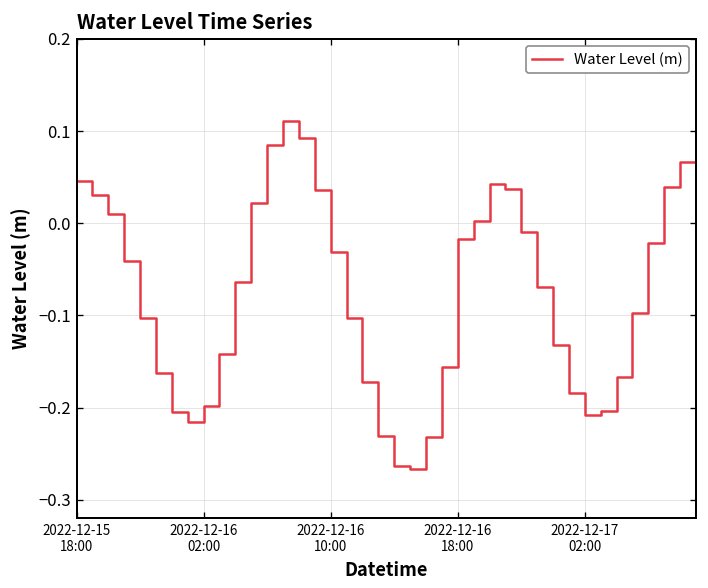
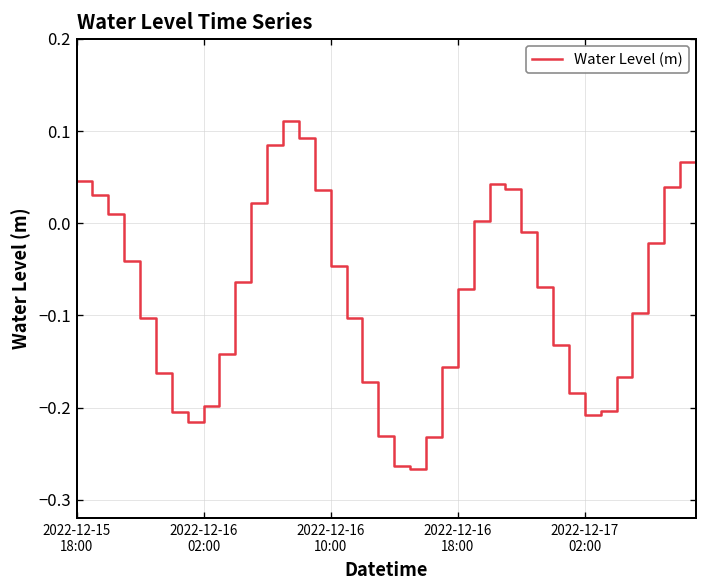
2022-12-16 10:00: -0.03 -> -0.05
2022-12-16 18:00: -0.02 -> -0.07
